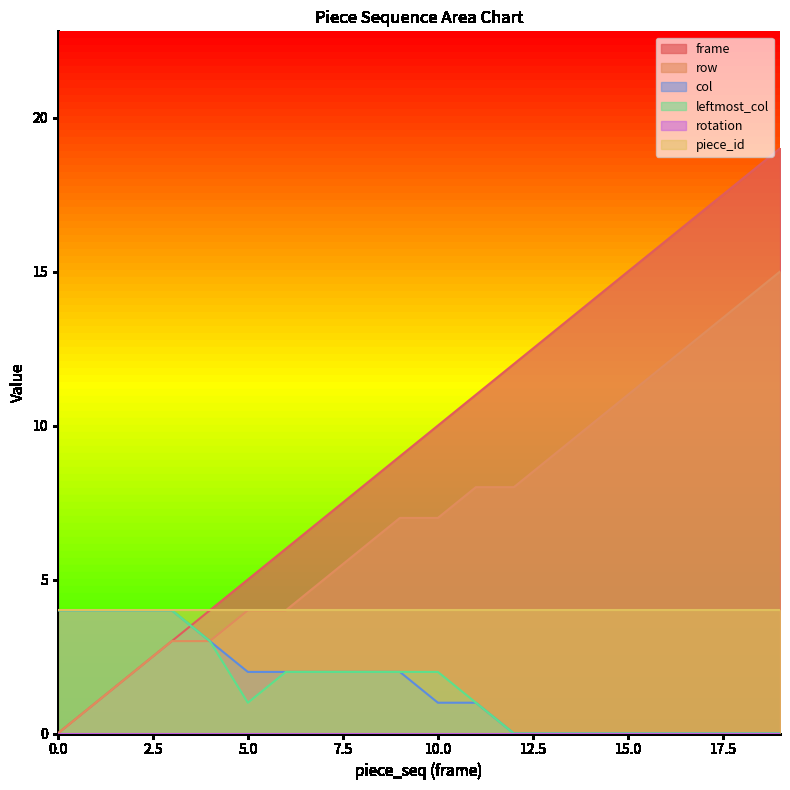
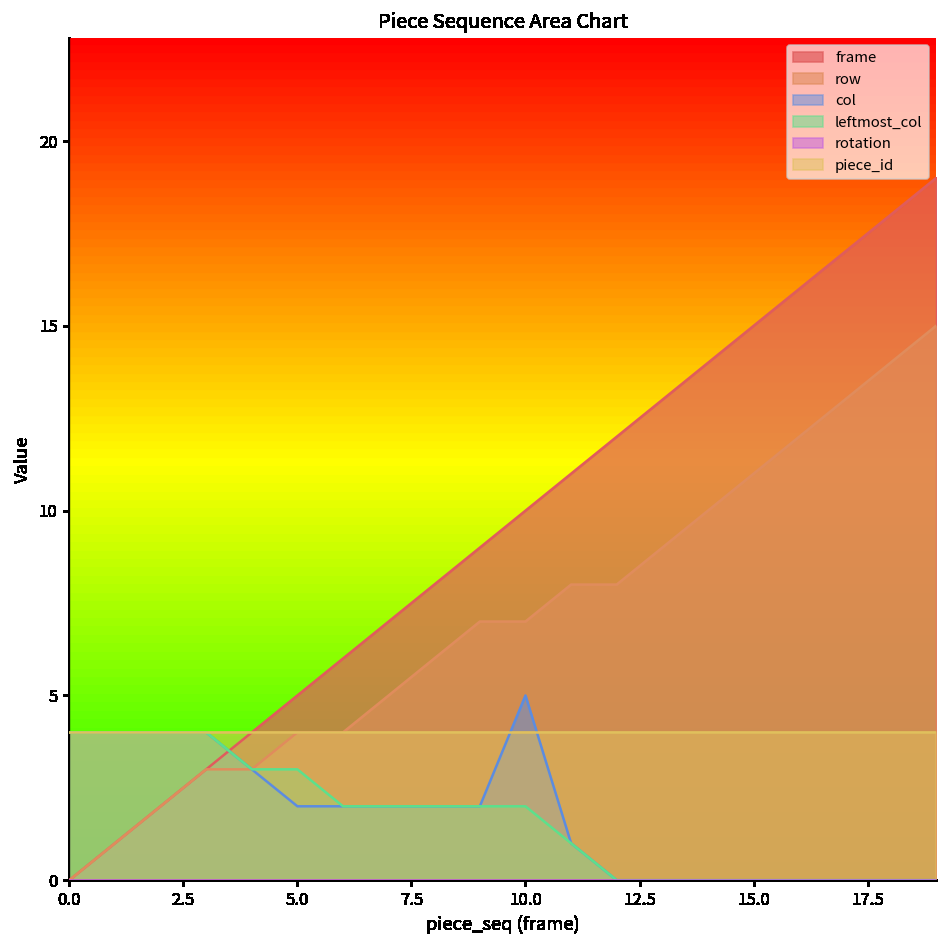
leftmost_col, 5.0: 1 -> 3
col, 10.0: 1 -> 5
